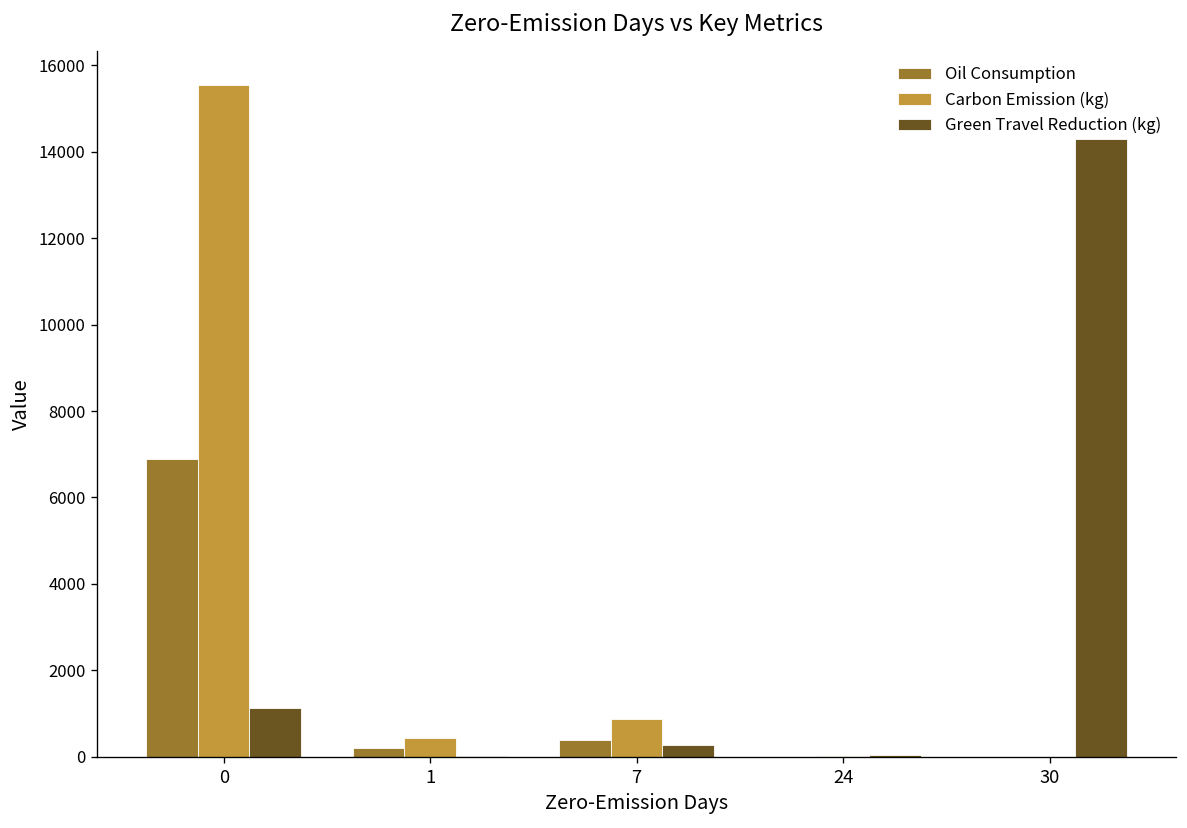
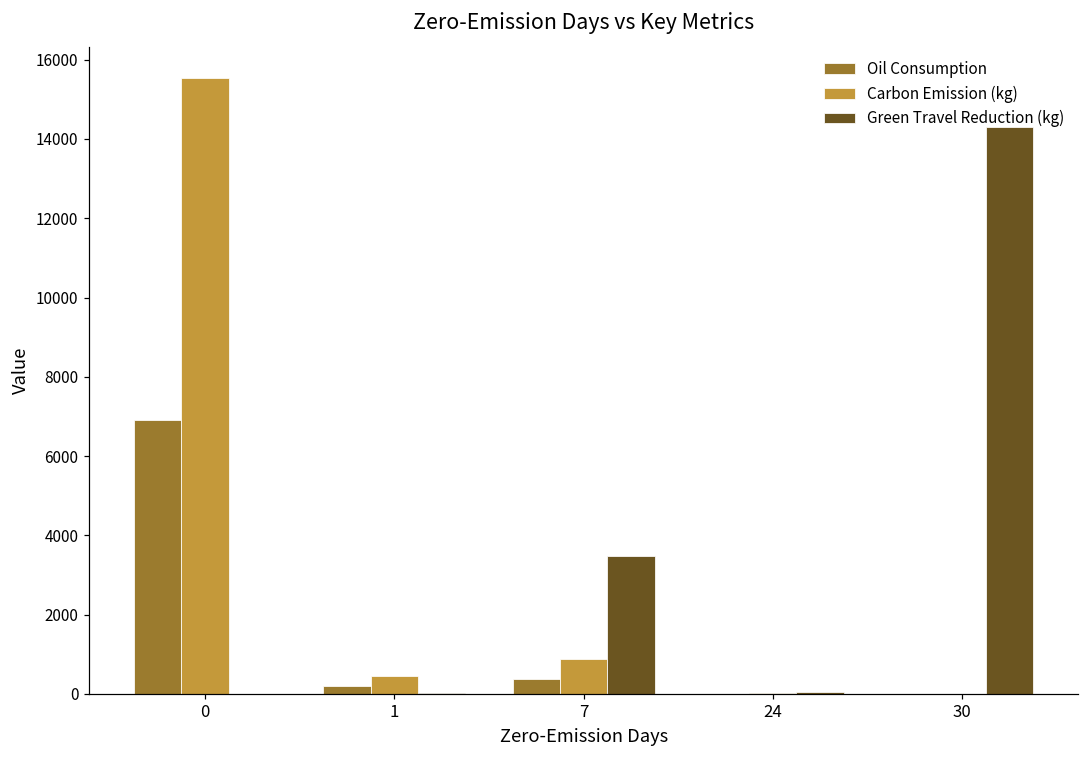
Green Travel Reduction (kg), 0: 1100 -> 0
Green Travel Reduction (kg), 7: 300 -> 3500
